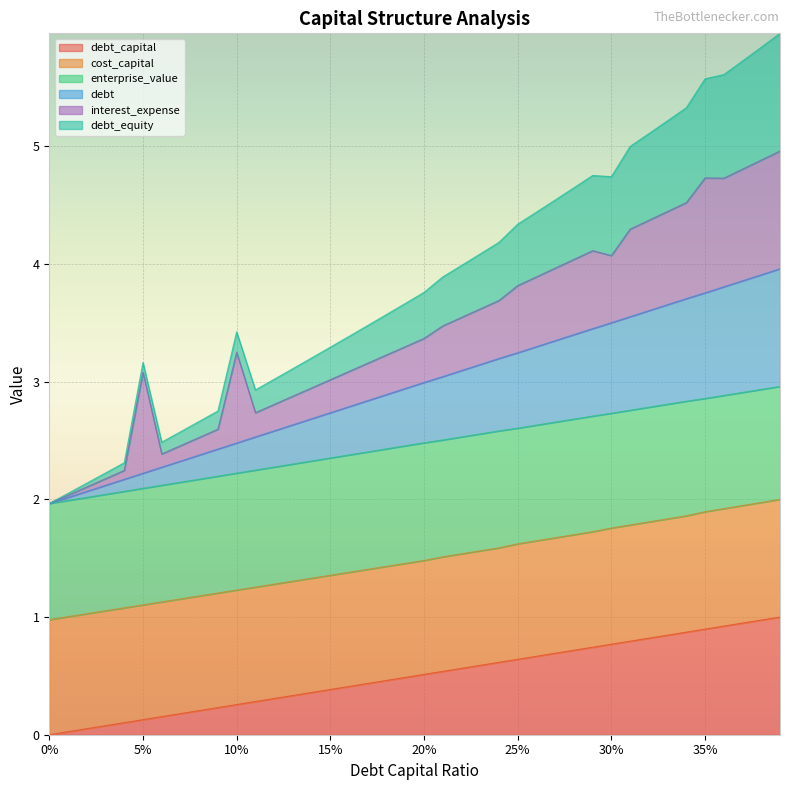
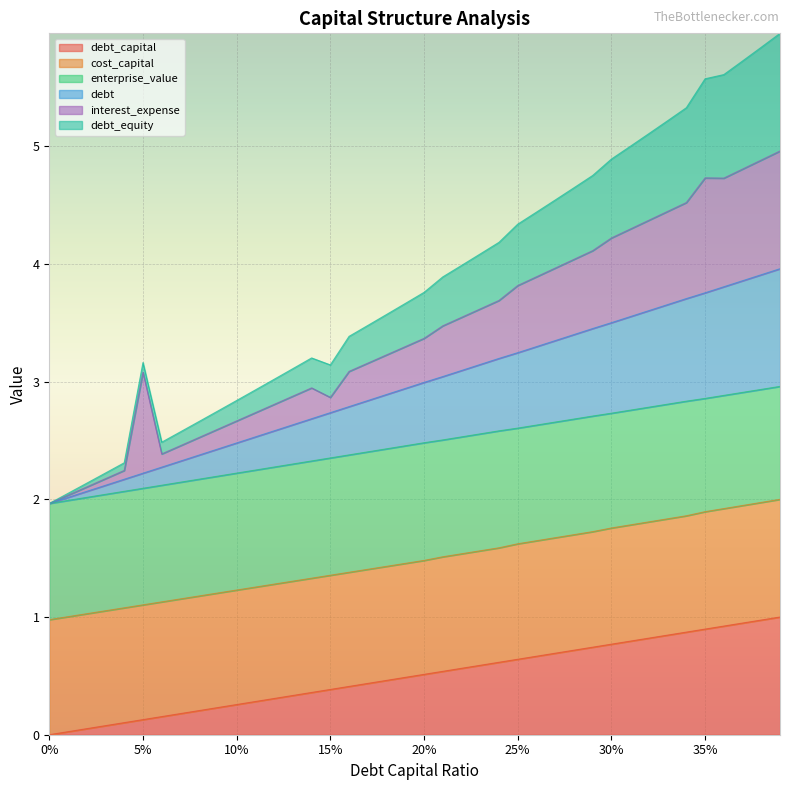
interest_expense, 10%: 0.77 -> 0.19
interest_expense, 15%: 0.28 -> 0.13
interest_expense, 30%: 0.57 -> 0.72
